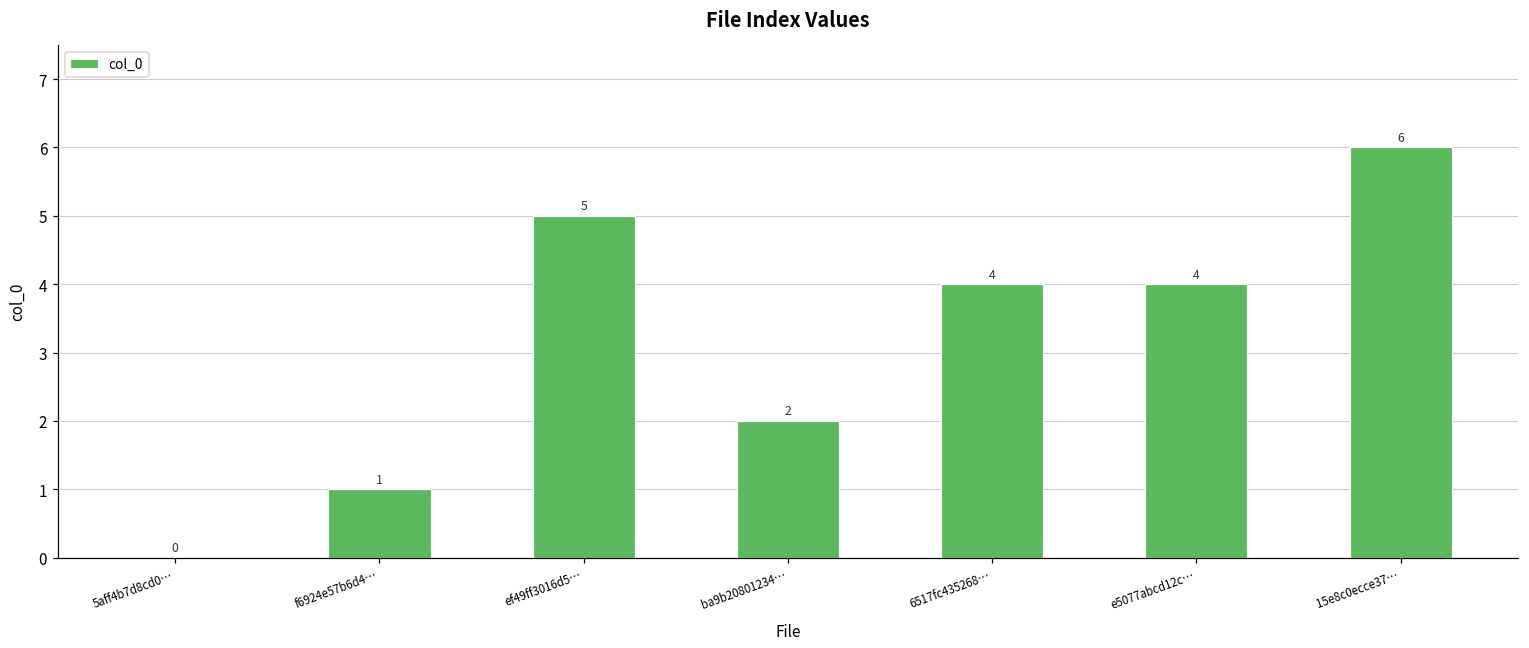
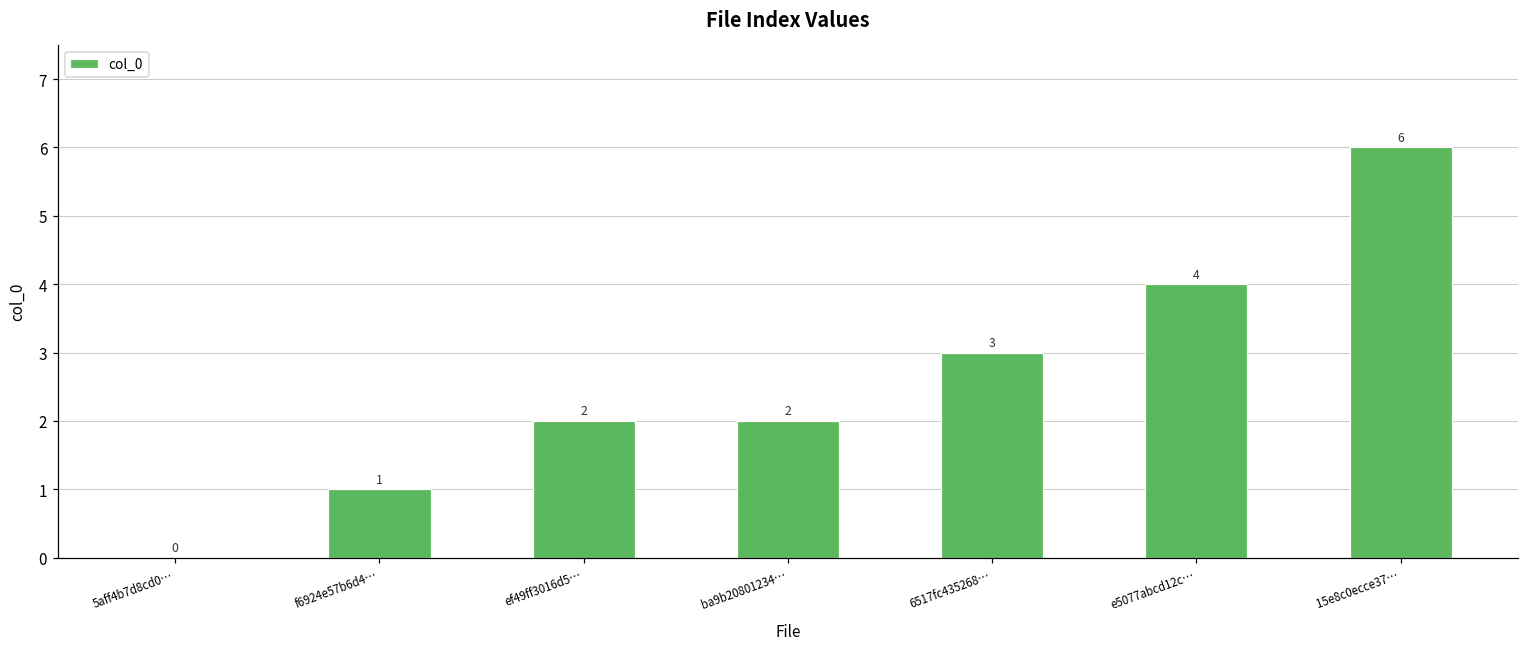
ef49ff3016d5…: 5 -> 2
6517fc435268…: 4 -> 3
